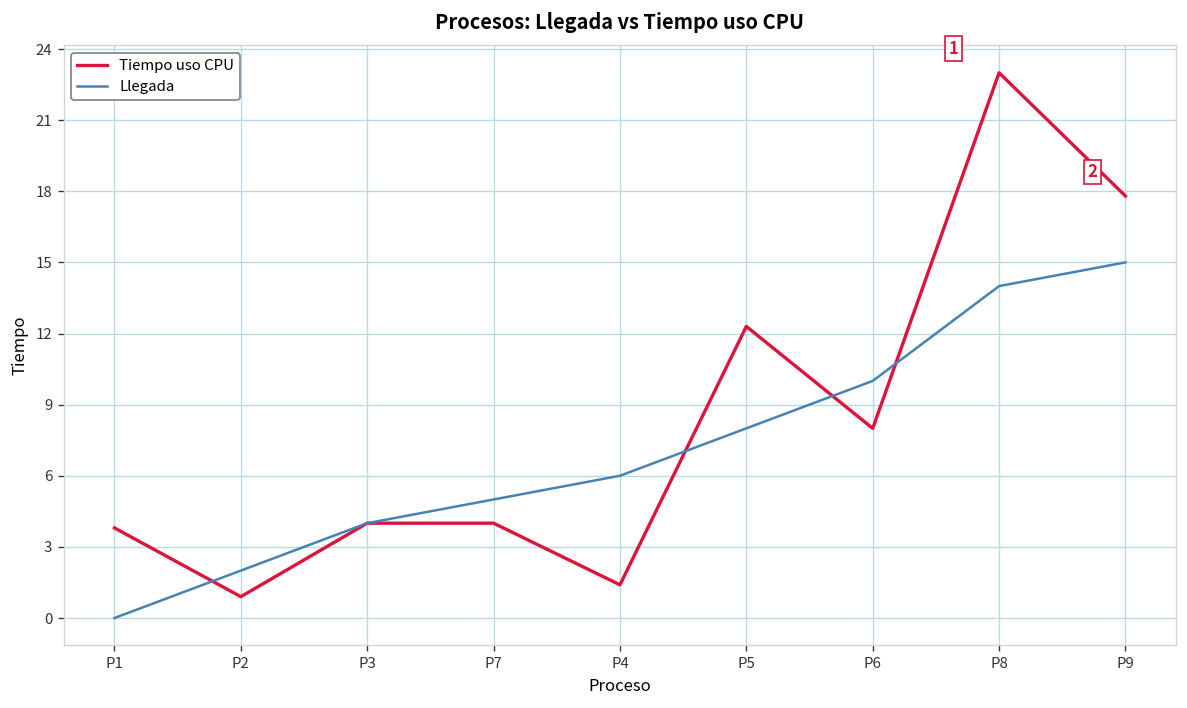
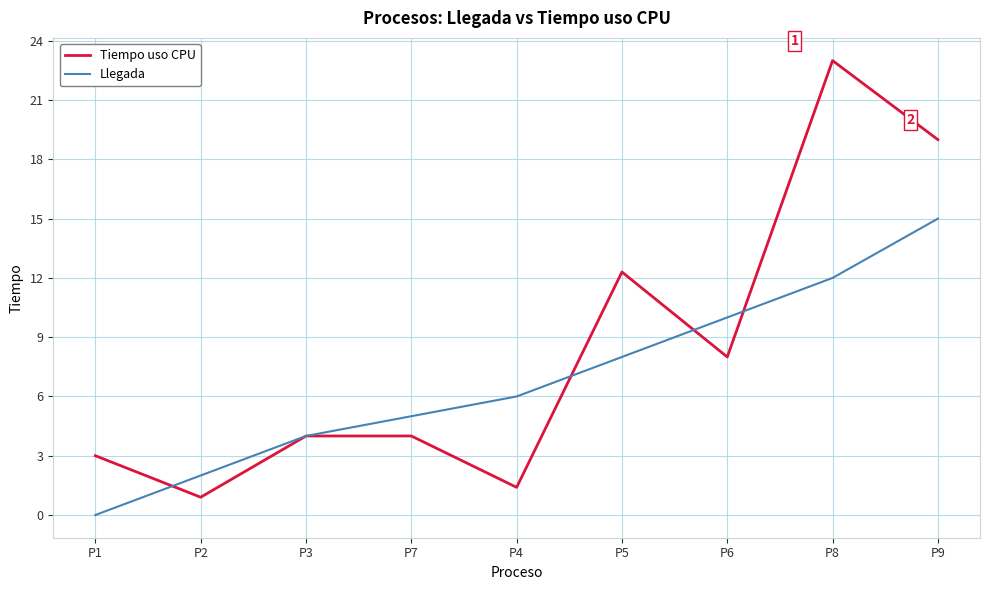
Tiempo uso CPU, P1: 3.8 -> 3.0
Llegada, P8: 14 -> 12
Tiempo uso CPU, P9: 17.8 -> 19.0
